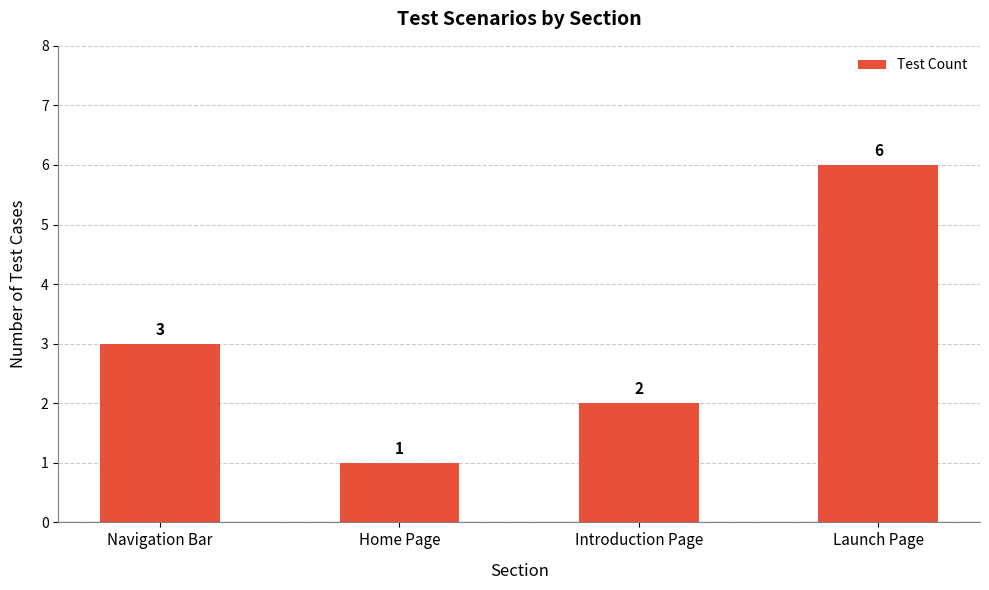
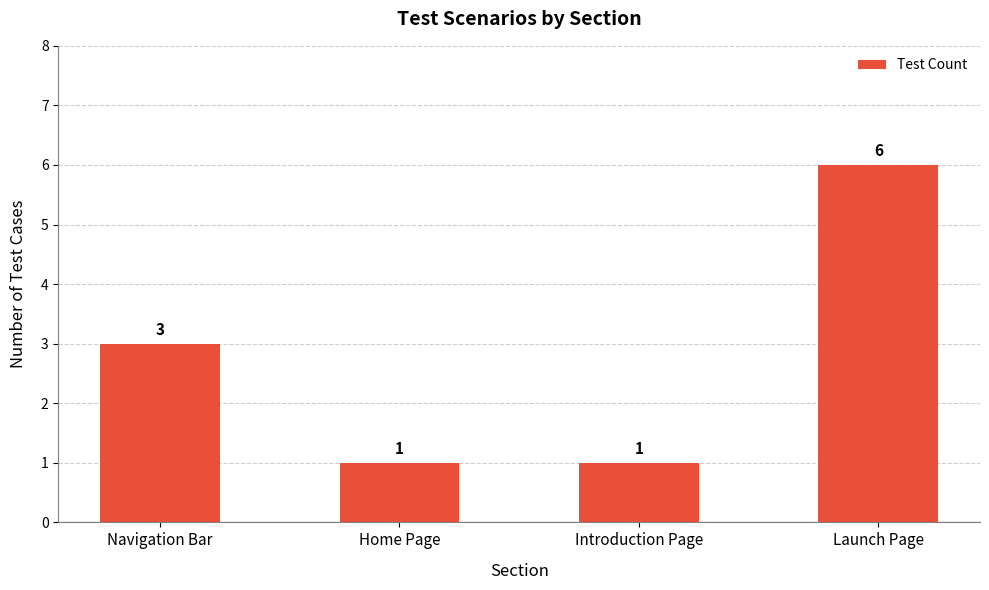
Introduction Page: 2 -> 1
